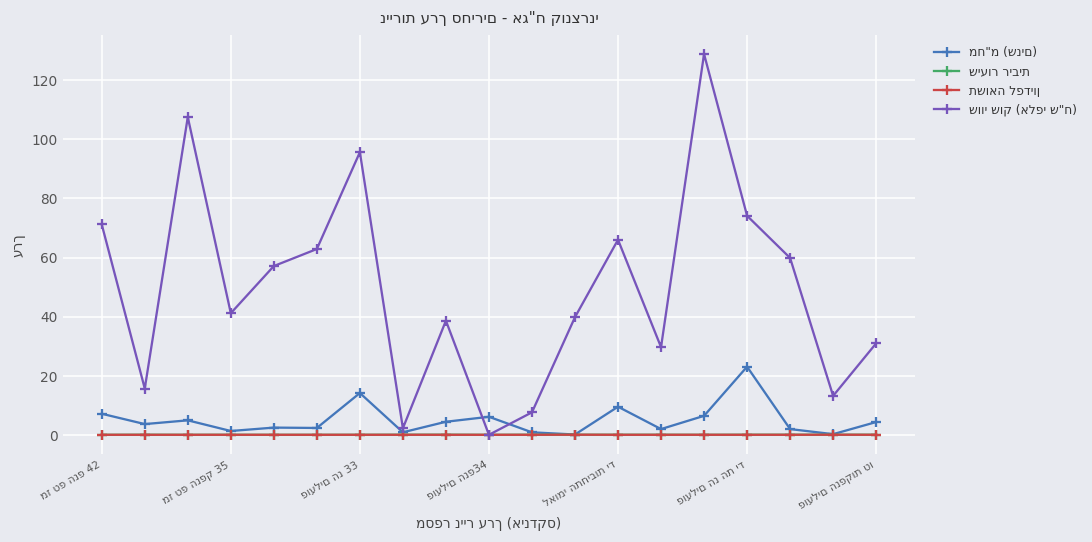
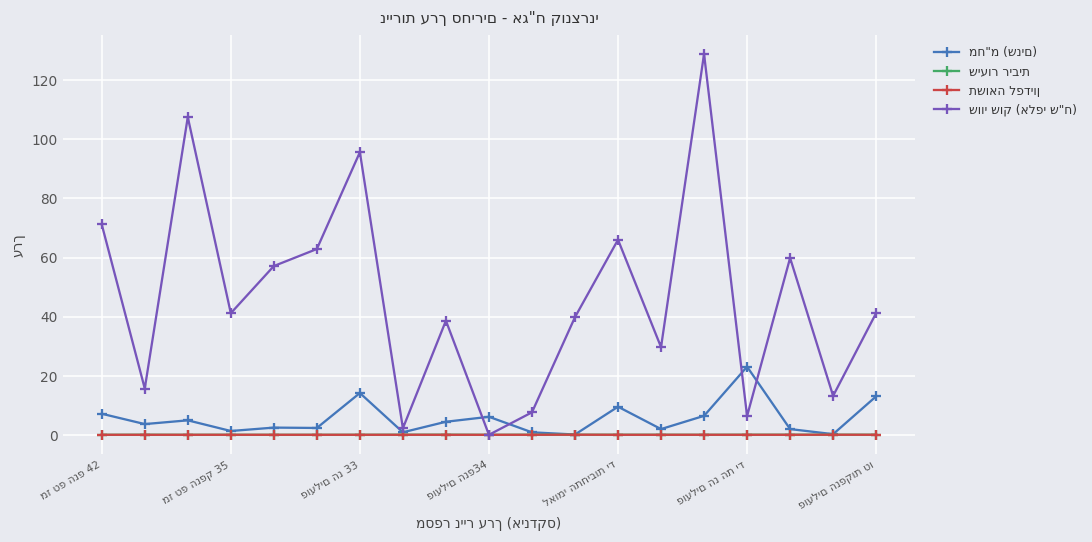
שווי שוק (אלפי ש"ח), פועלים הנ הת יד: 74 -> 6
מח"מ (שנים), פועלים הנפקות טו: 4 -> 13
שווי שוק (אלפי ש"ח), פועלים הנפקות טו: 31 -> 41
